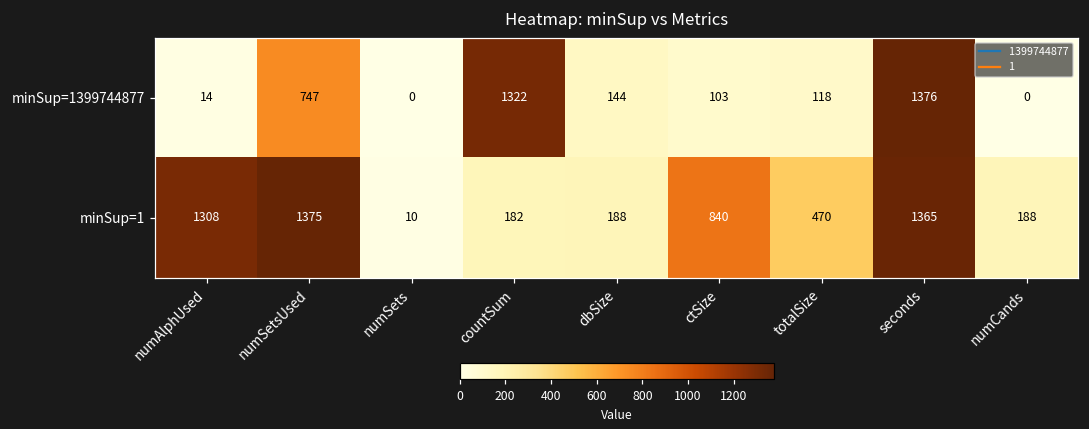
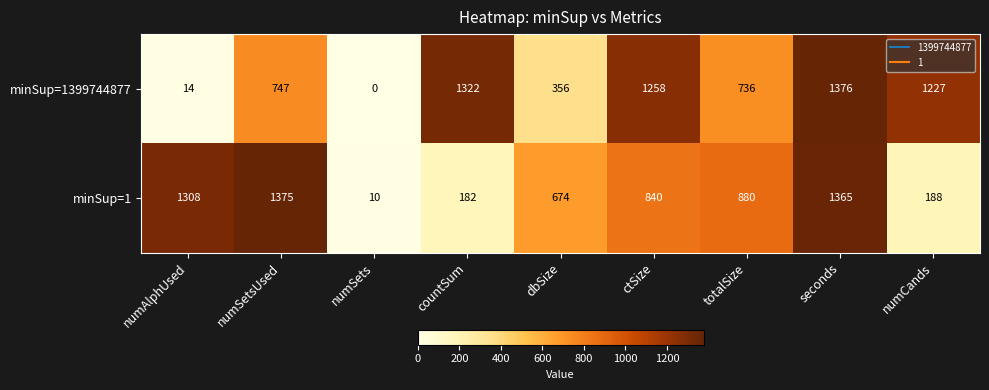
minSup=1399744877, dbSize: 144 -> 356
minSup=1399744877, ctSize: 103 -> 1258
minSup=1399744877, totalSize: 118 -> 736
minSup=1399744877, numCands: 0 -> 1227
minSup=1, dbSize: 188 -> 674
minSup=1, totalSize: 470 -> 880
